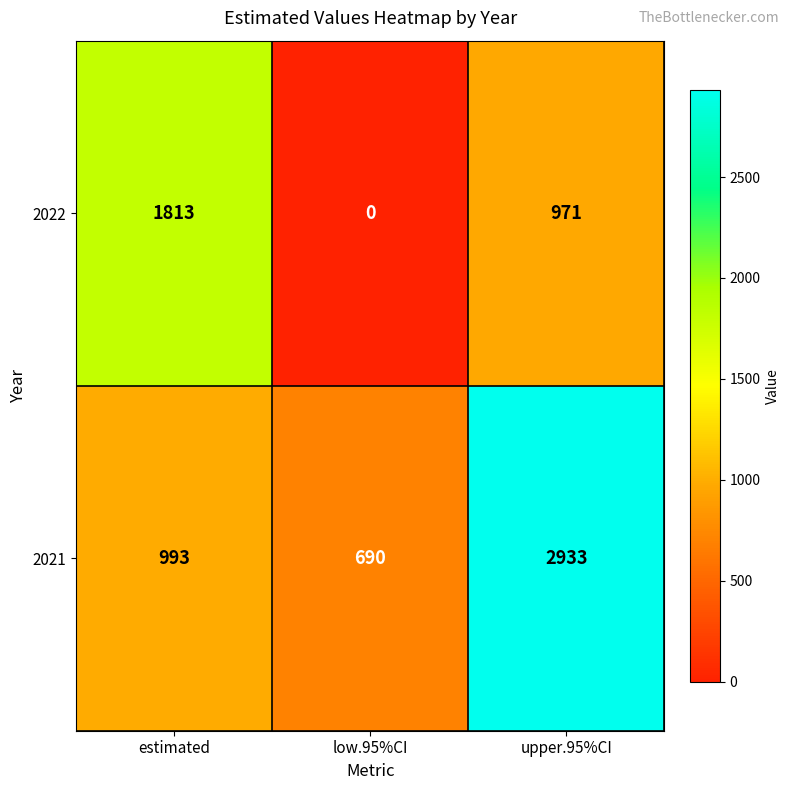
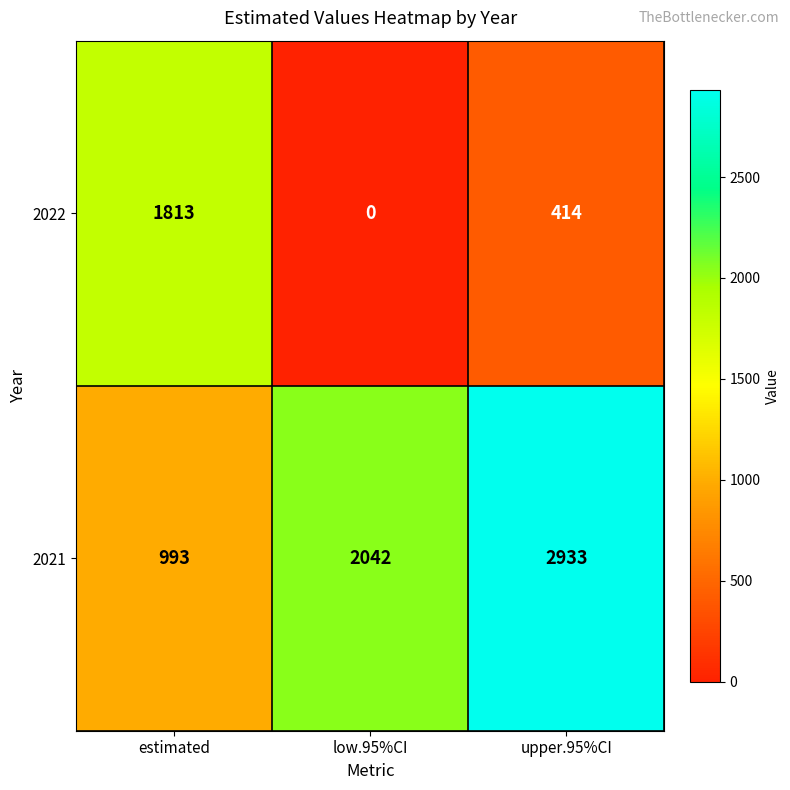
2022, upper.95%CI: 971 -> 414
2021, low.95%CI: 690 -> 2042
